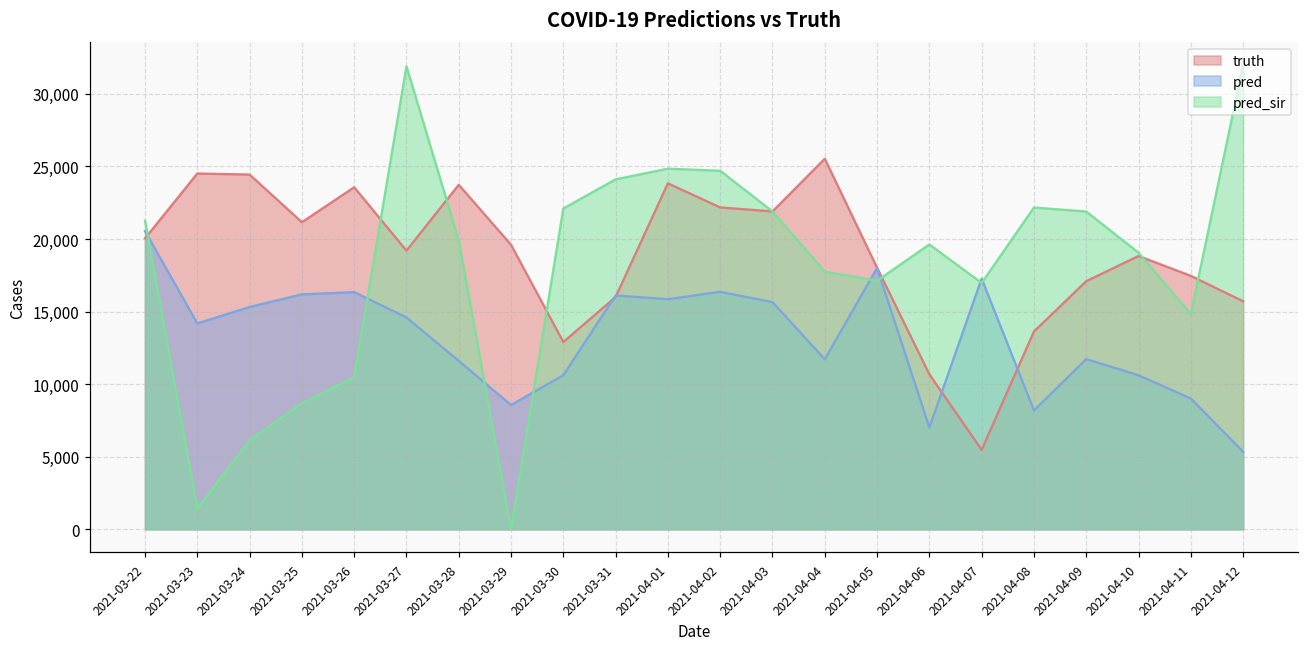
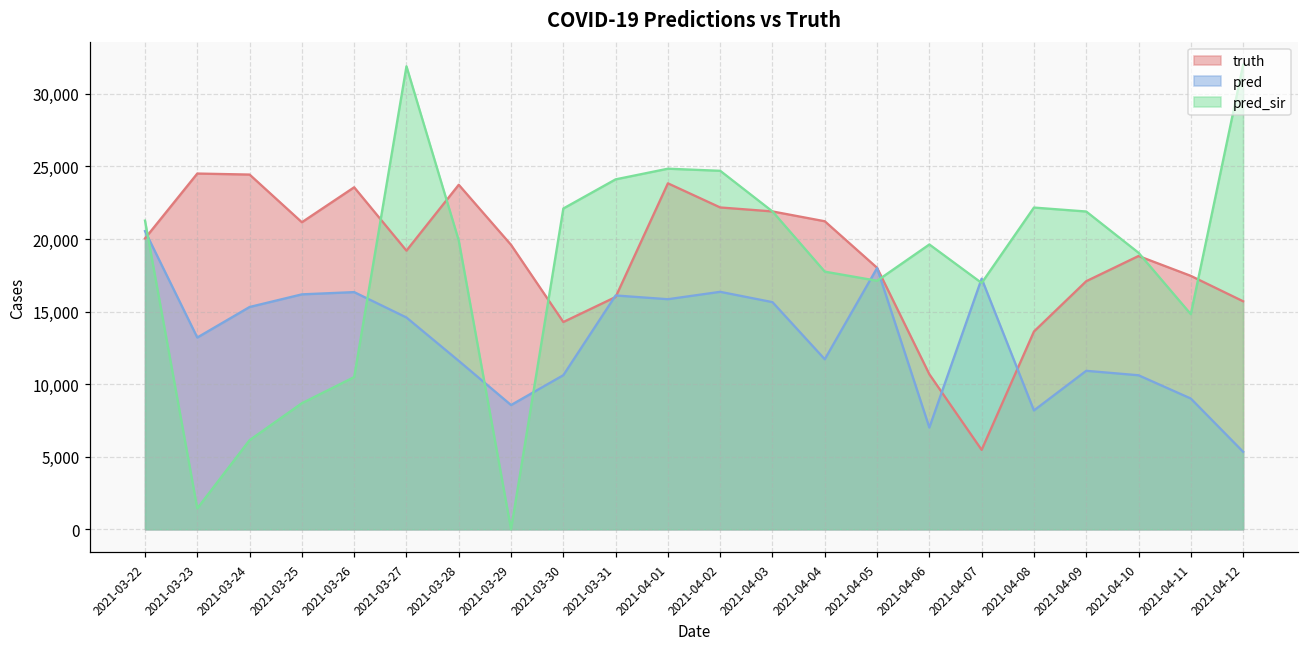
pred, 2021-03-23: 14,200 -> 13,200
truth, 2021-03-30: 12,900 -> 14,300
truth, 2021-04-04: 25,500 -> 21,200
pred, 2021-04-09: 11,700 -> 10,900
